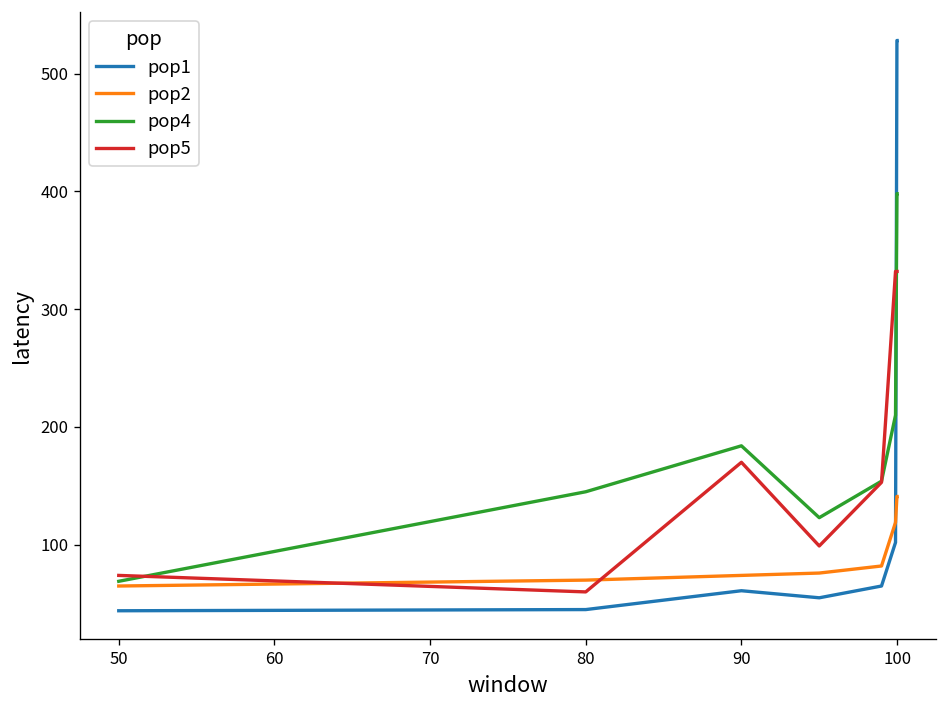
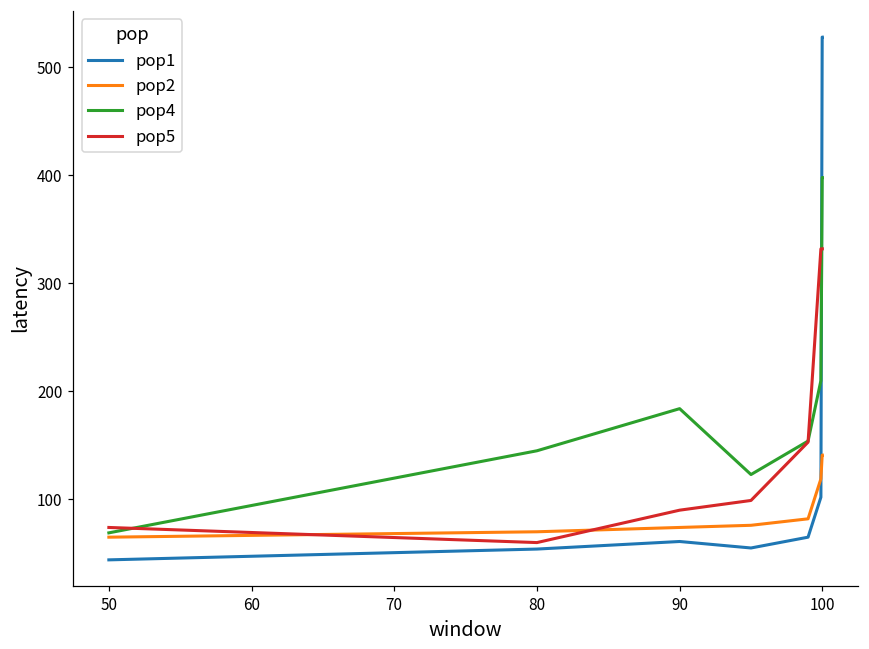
pop1, 80: 45 -> 54
pop5, 90: 170 -> 90
